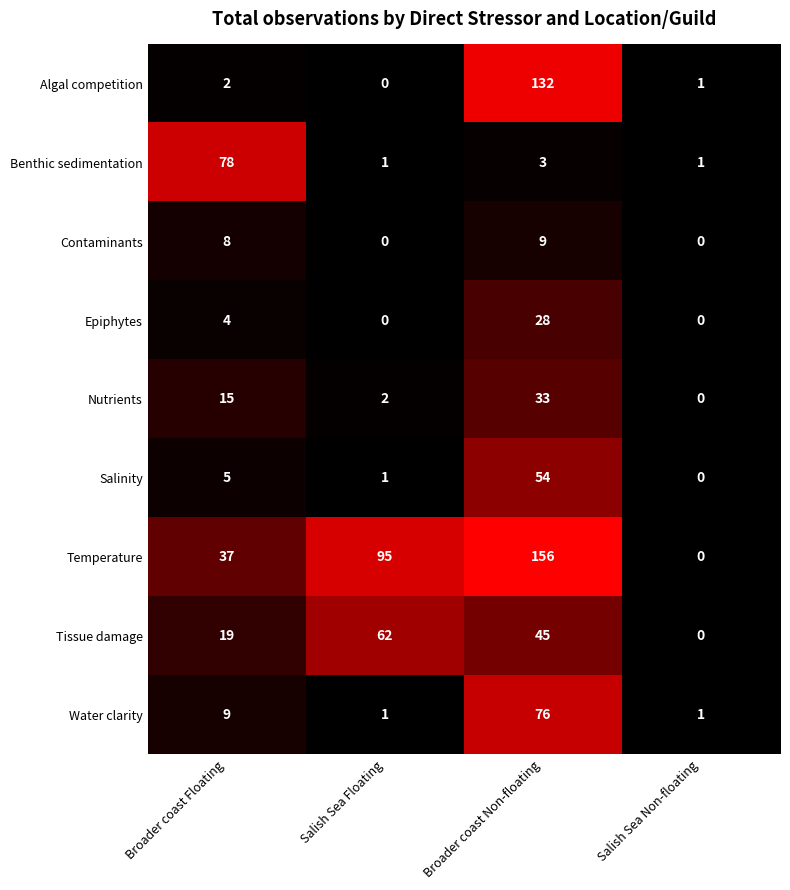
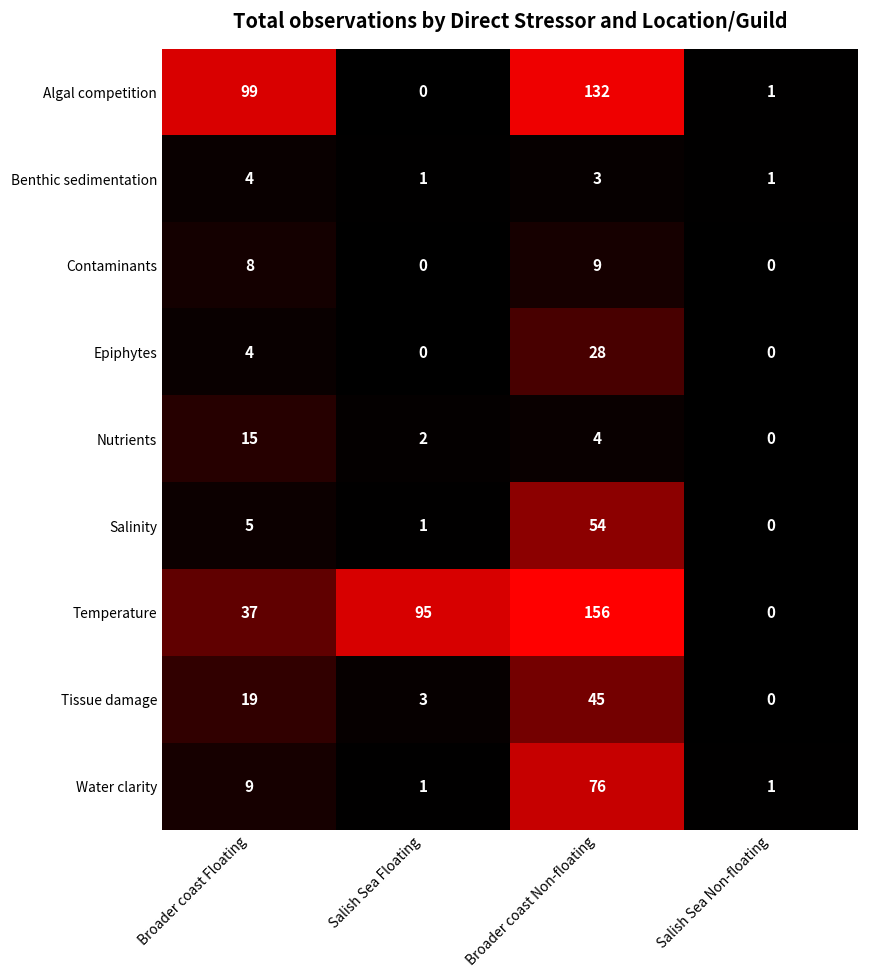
Algal competition, Broader coast Floating: 2 -> 99
Benthic sedimentation, Broader coast Floating: 78 -> 4
Nutrients, Broader coast Non-floating: 33 -> 4
Tissue damage, Salish Sea Floating: 62 -> 3
